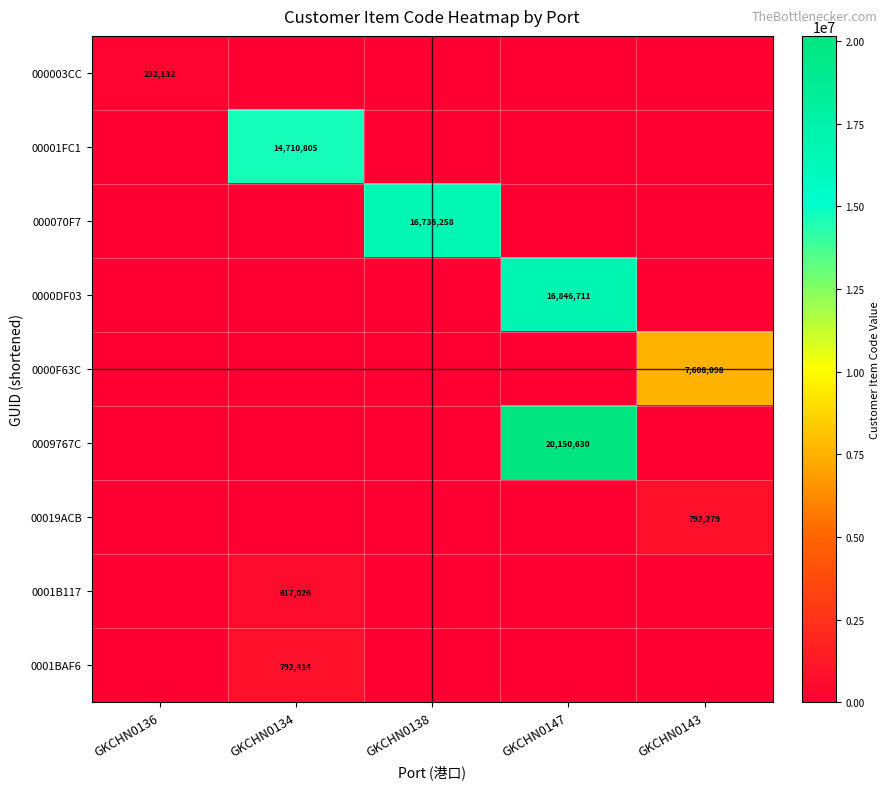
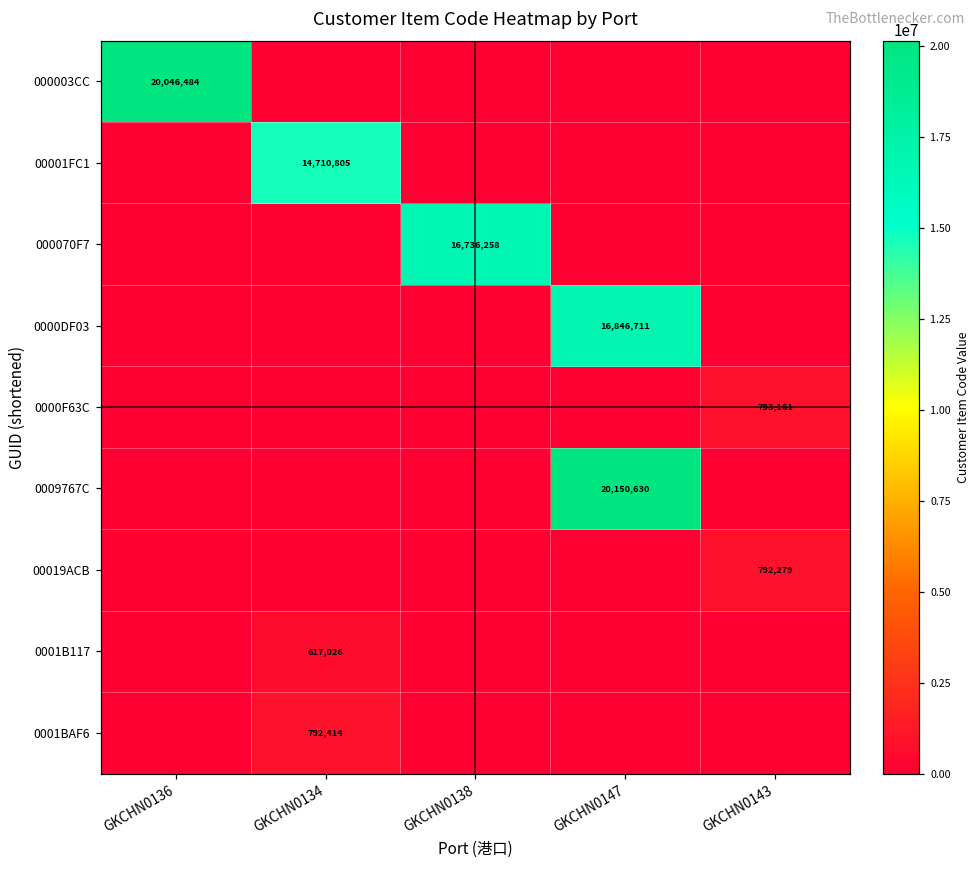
000003CC, GKCHN0136: 232,132 -> 20,046,484
0000F63C, GKCHN0143: 7,608,098 -> 793,161
